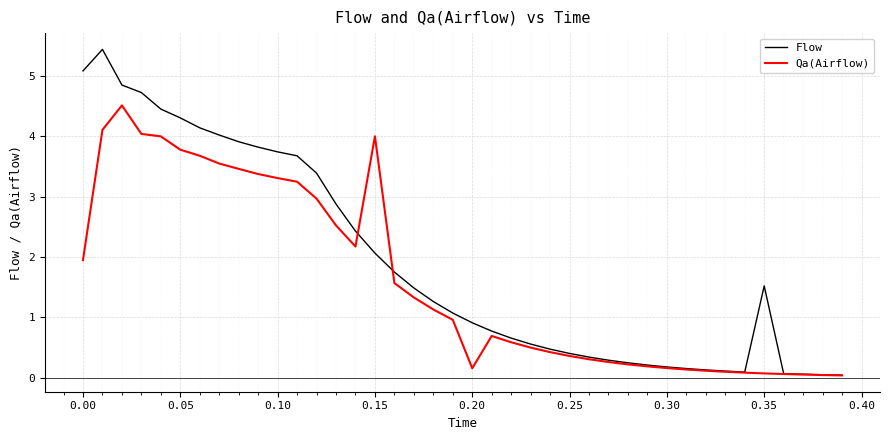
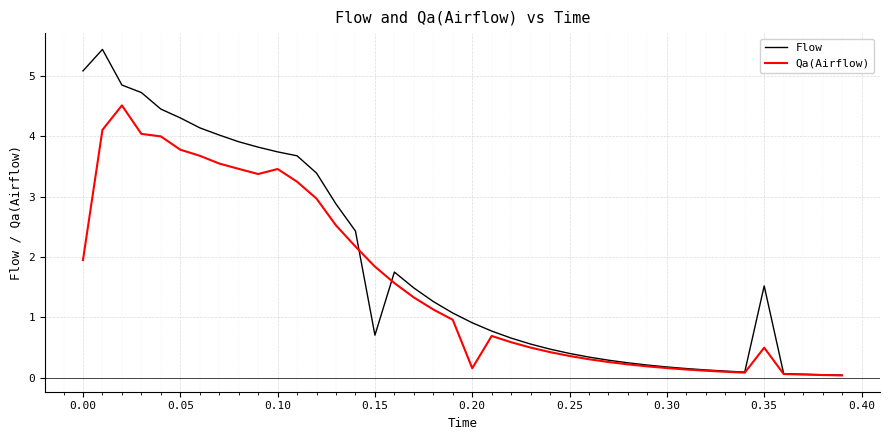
Qa(Airflow), 0.10: 3.3 -> 3.5
Flow, 0.15: 2.1 -> 0.7
Qa(Airflow), 0.15: 4.0 -> 1.8
Qa(Airflow), 0.35: 0.1 -> 0.5
